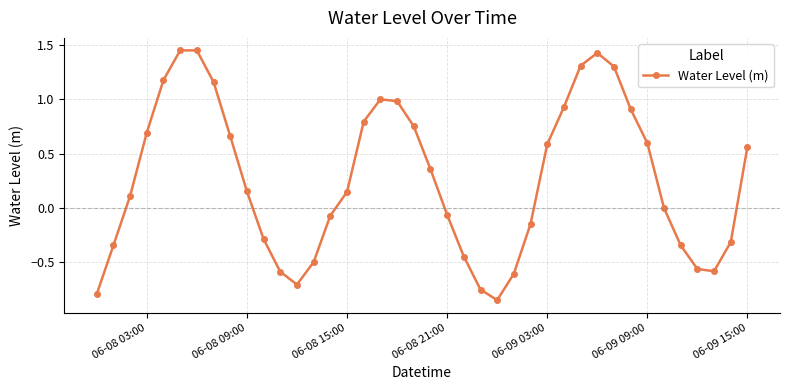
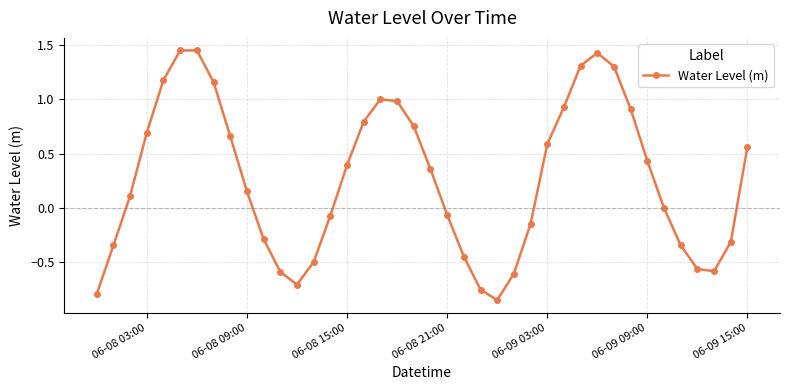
06-08 15:00: 0.15 -> 0.39
06-09 09:00: 0.60 -> 0.43
